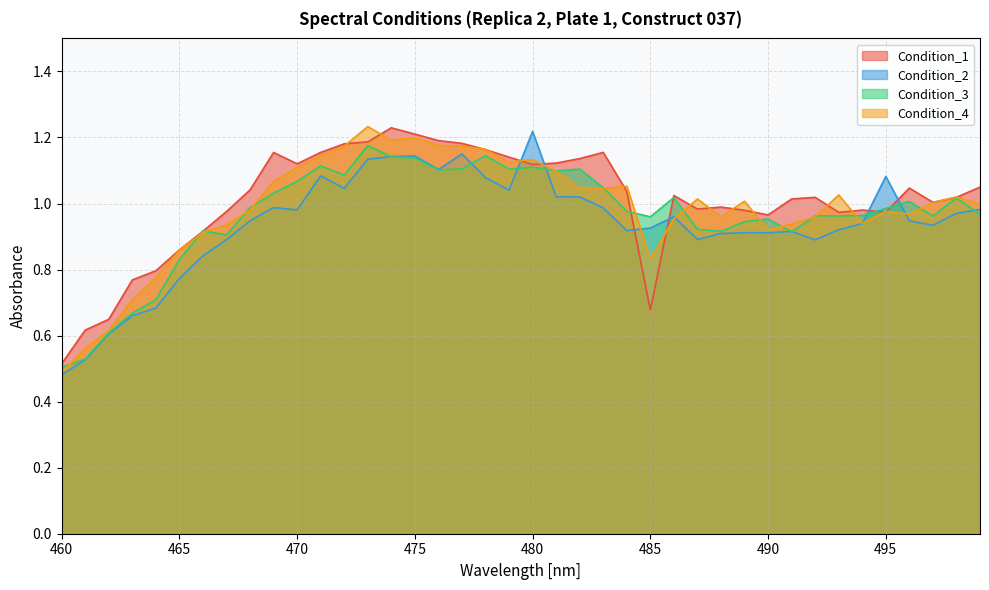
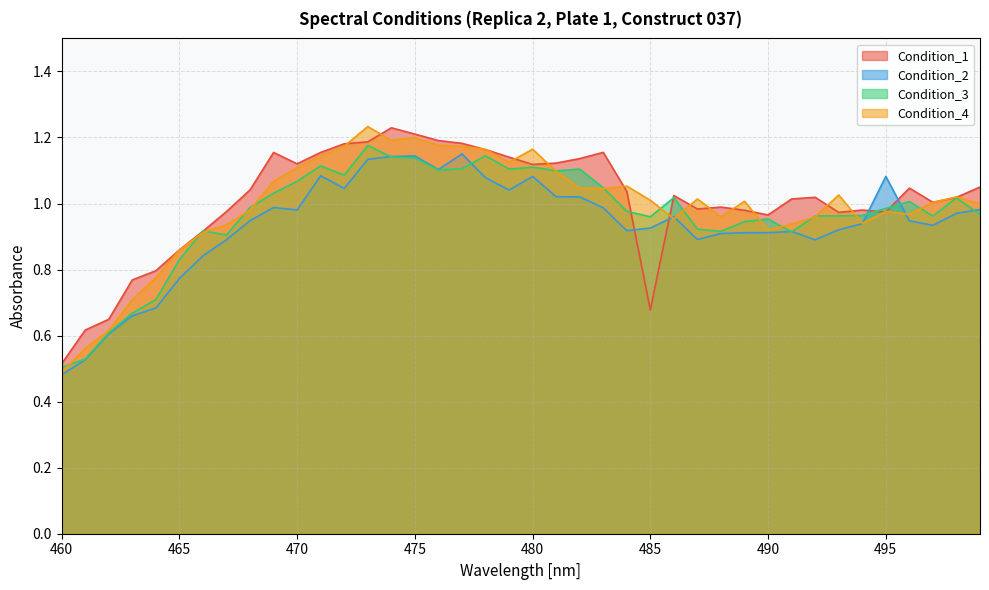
Condition_2, 480: 1.22 -> 1.08
Condition_4, 480: 1.13 -> 1.16
Condition_4, 485: 0.83 -> 1.01
